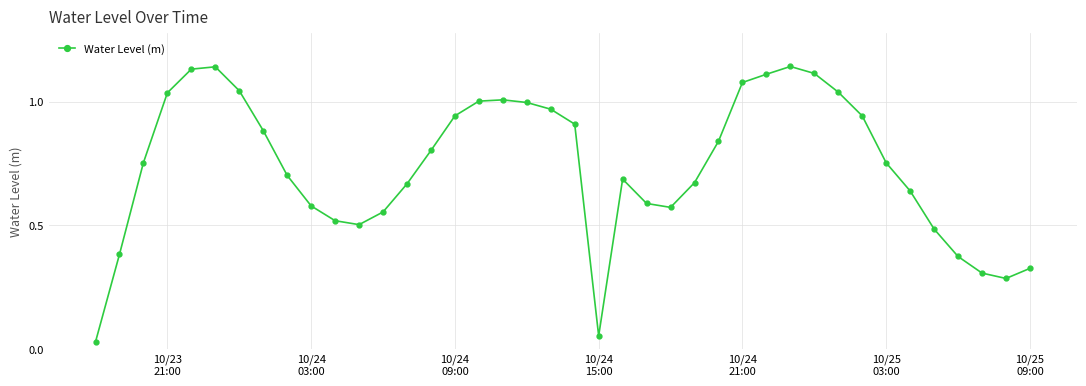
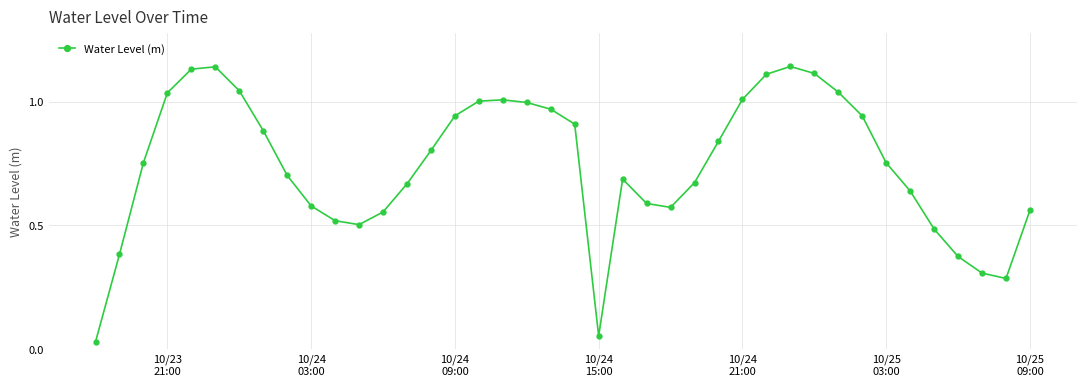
10/24 21:00: 1.08 -> 1.01
10/25 09:00: 0.33 -> 0.56
